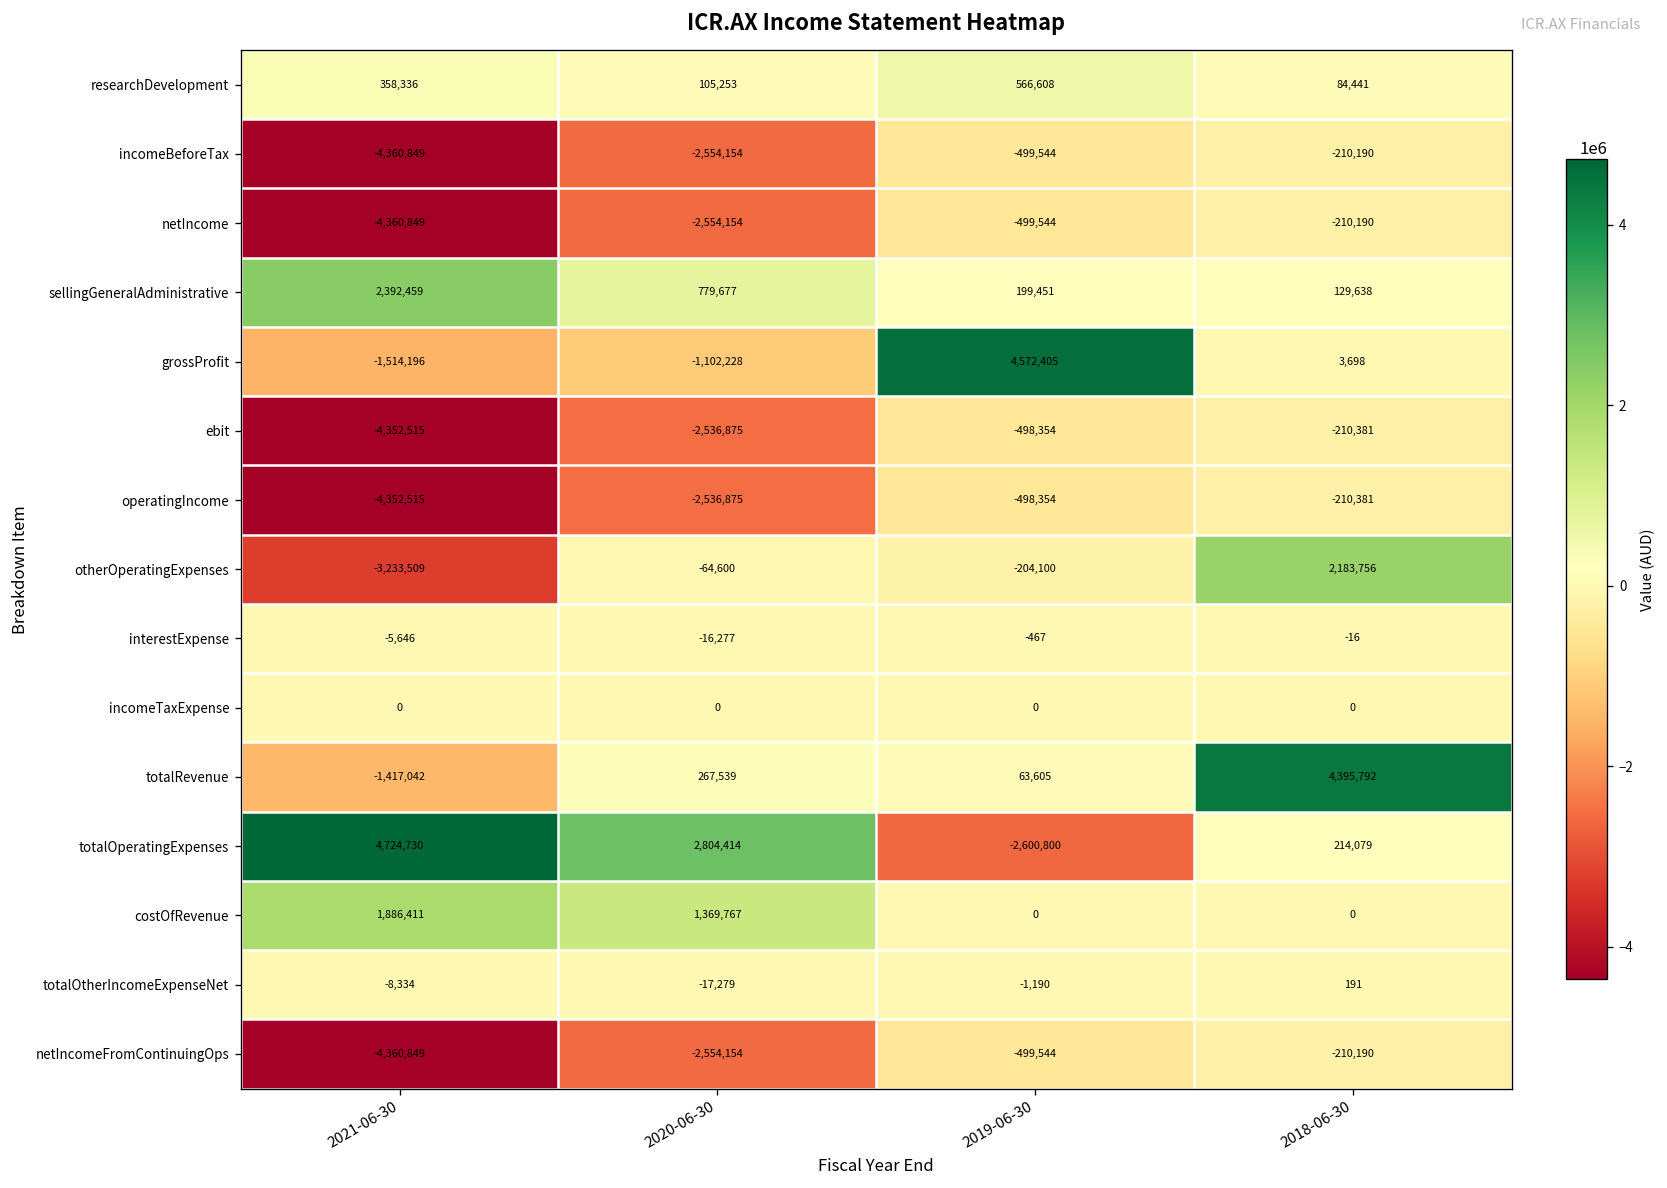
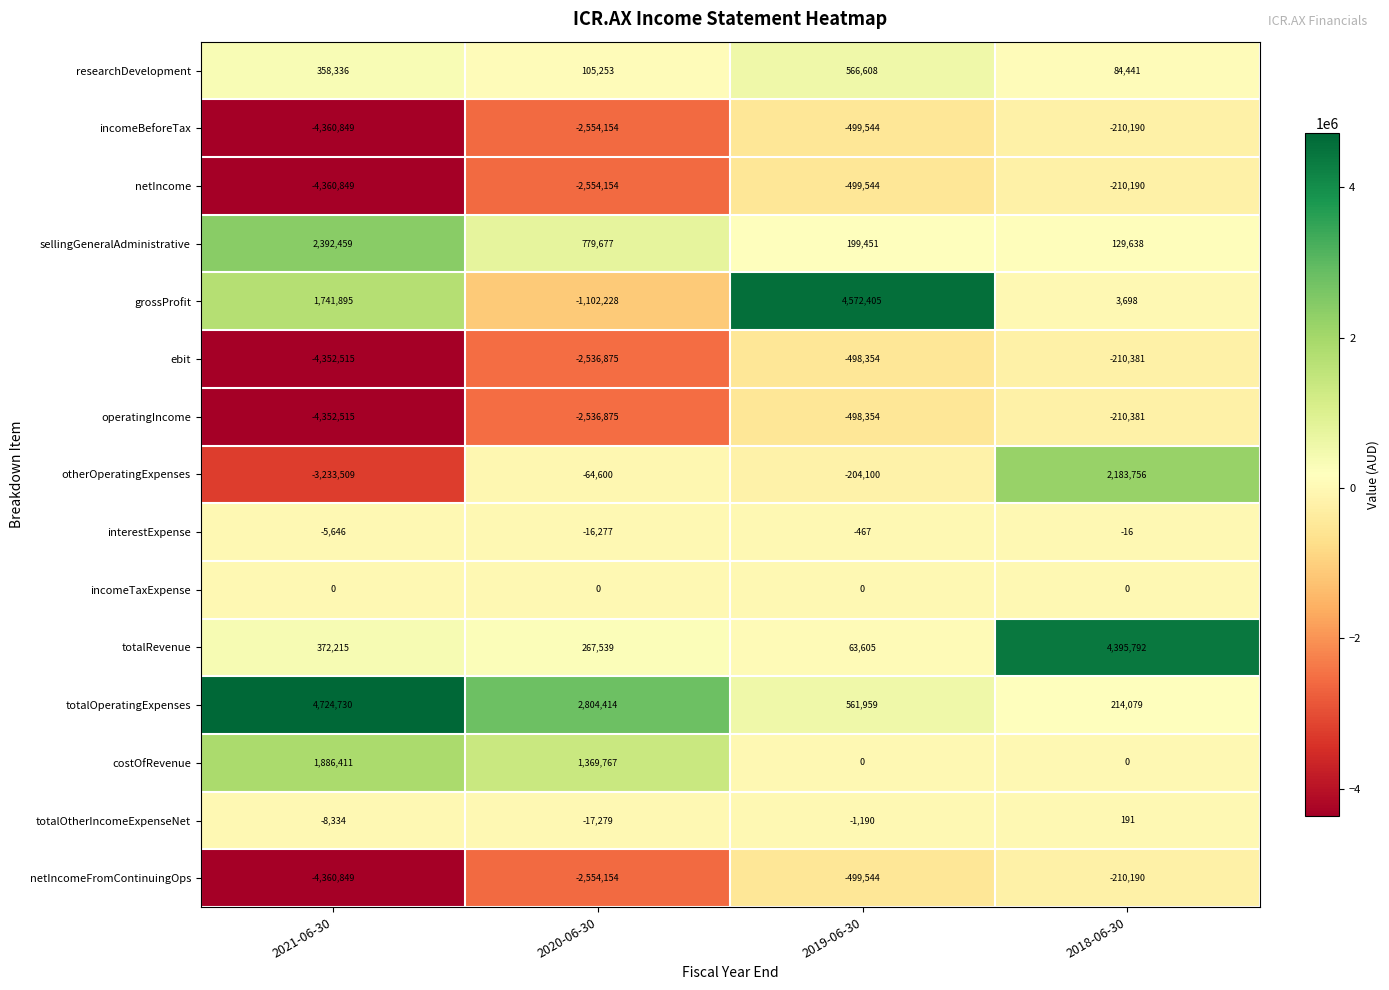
grossProfit, 2021-06-30: -1,514,196 -> 1,741,895
totalRevenue, 2021-06-30: -1,417,042 -> 372,215
totalOperatingExpenses, 2019-06-30: -2,600,800 -> 561,959
